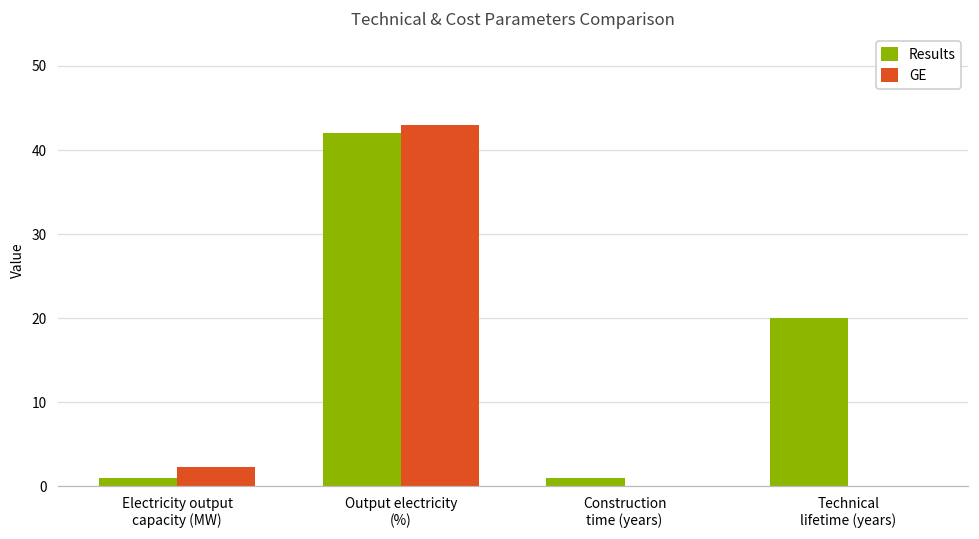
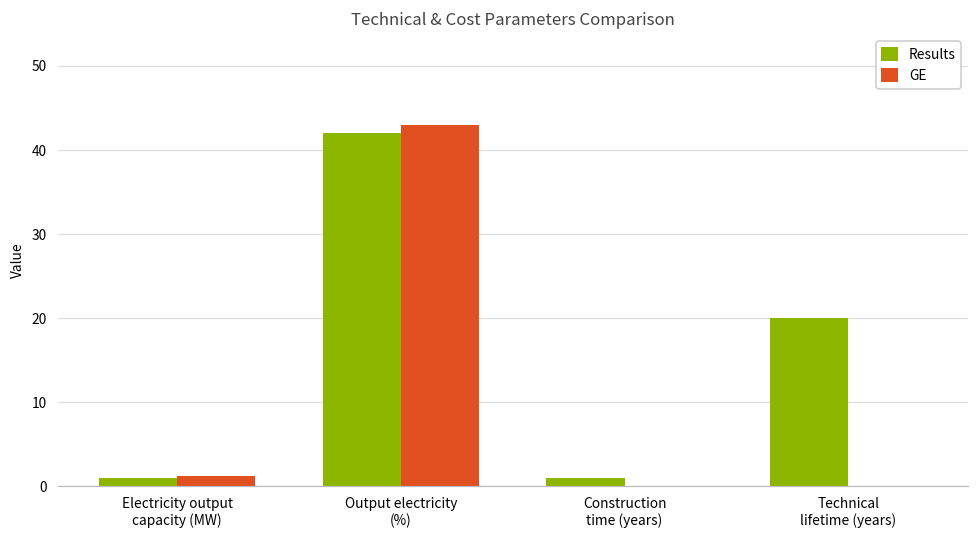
GE, Electricity output capacity (MW): 2 -> 1
